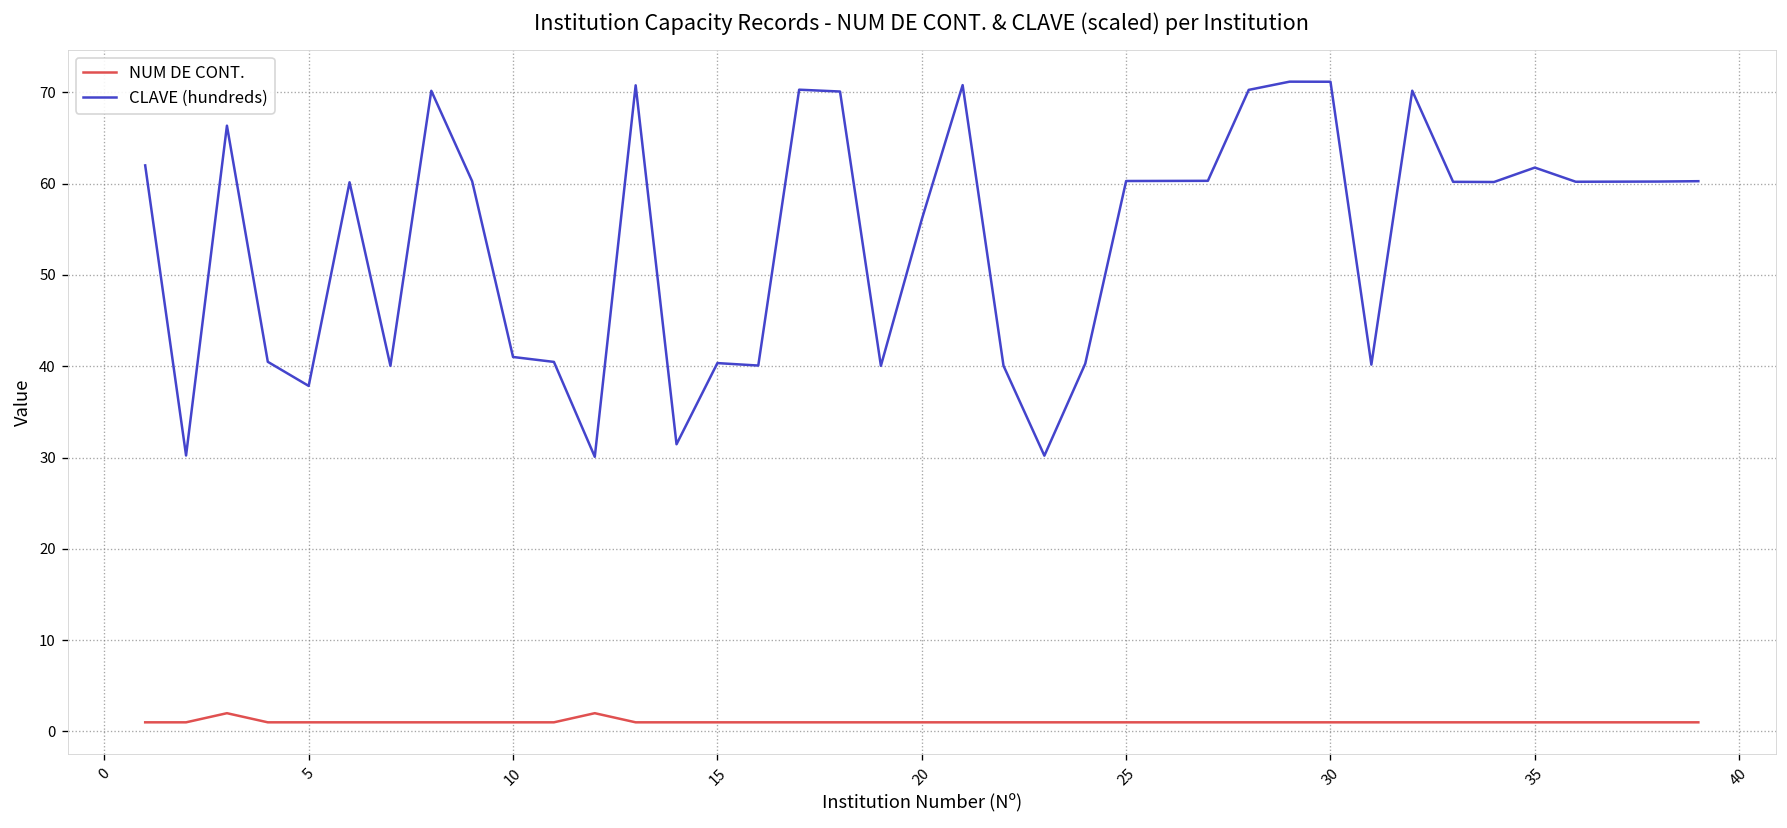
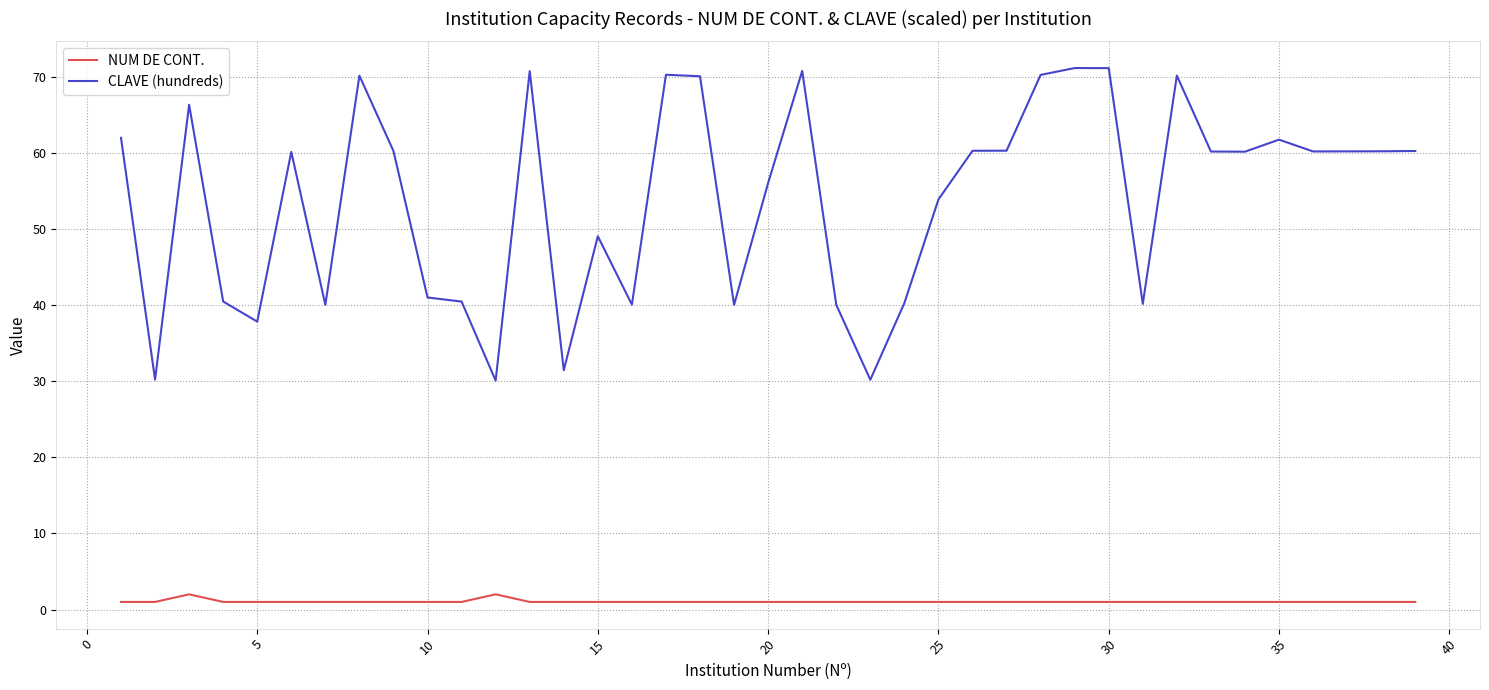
CLAVE (hundreds), 15: 40 -> 49
CLAVE (hundreds), 25: 60 -> 54
